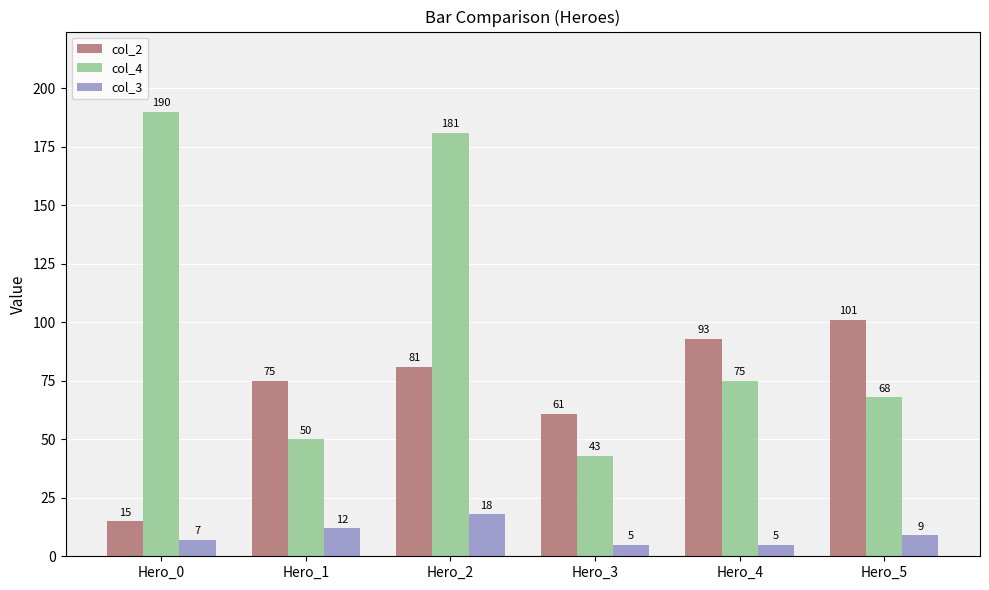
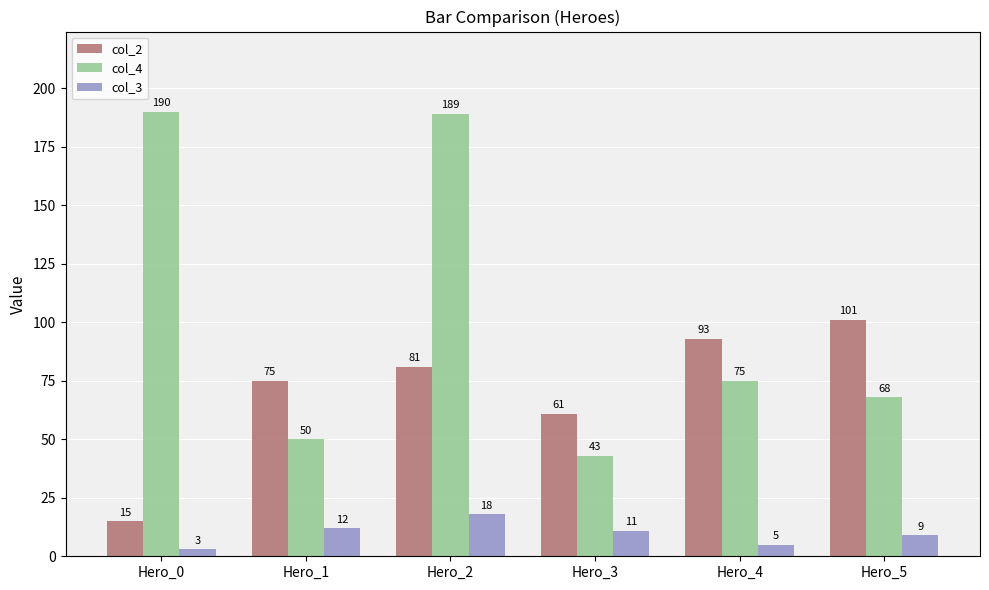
col_3, Hero_0: 7 -> 3
col_4, Hero_2: 181 -> 189
col_3, Hero_3: 5 -> 11
